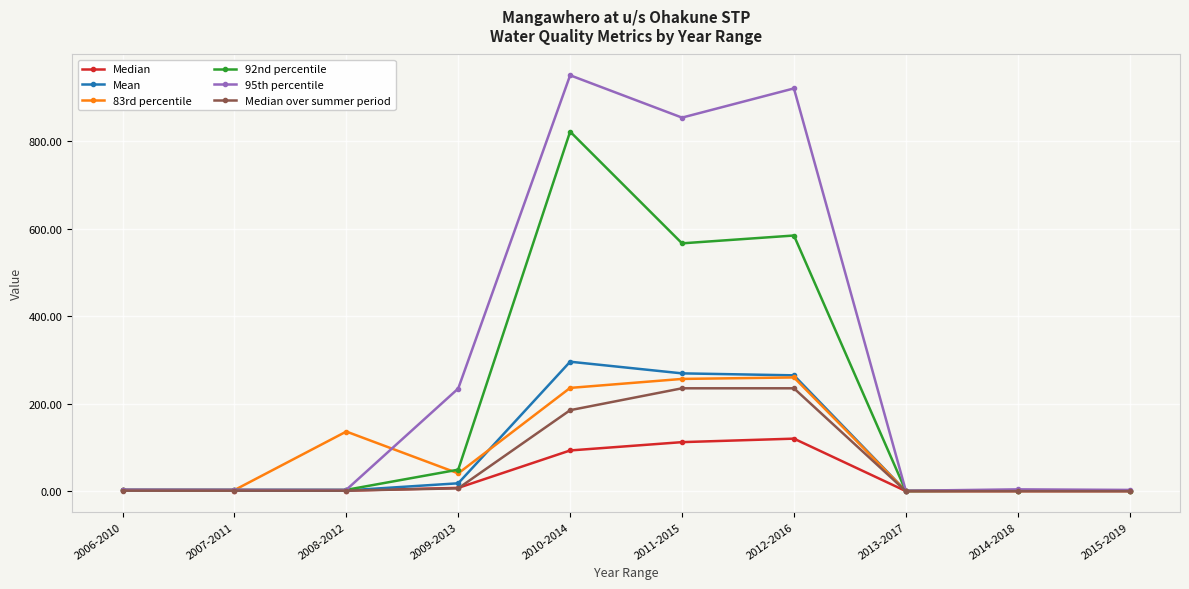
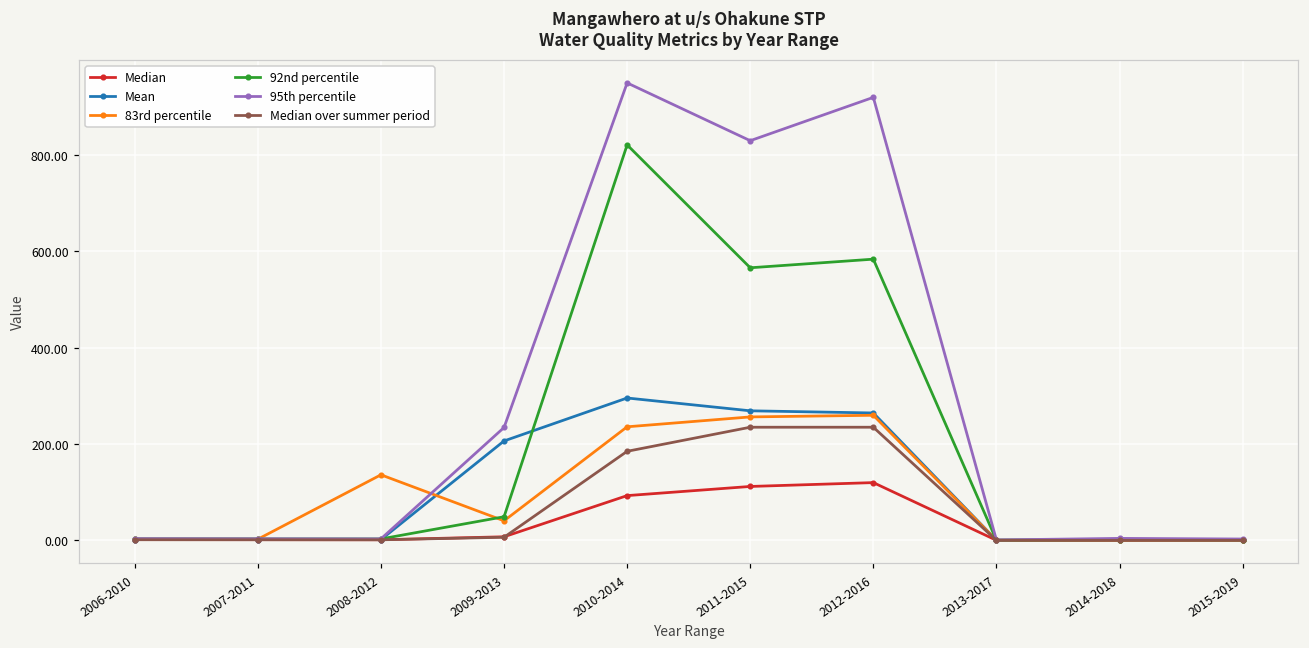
Mean, 2009-2013: 20 -> 210
95th percentile, 2011-2015: 850 -> 830
